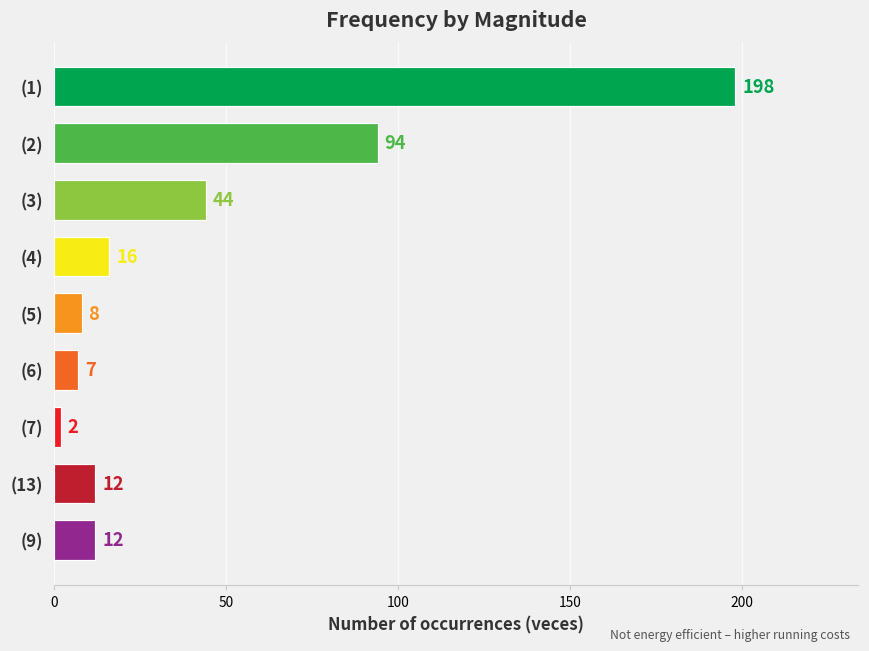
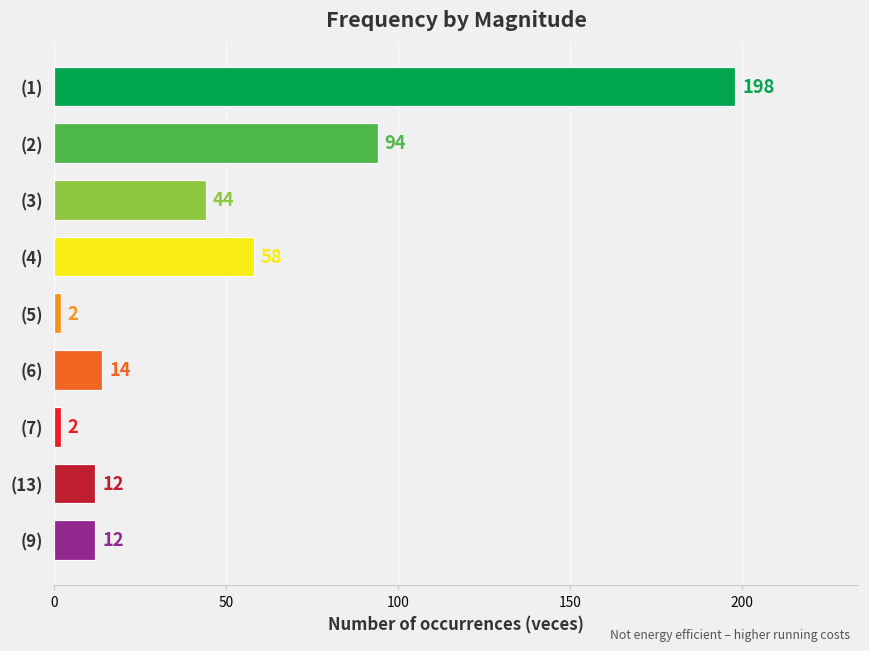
(4): 16 -> 58
(5): 8 -> 2
(6): 7 -> 14
